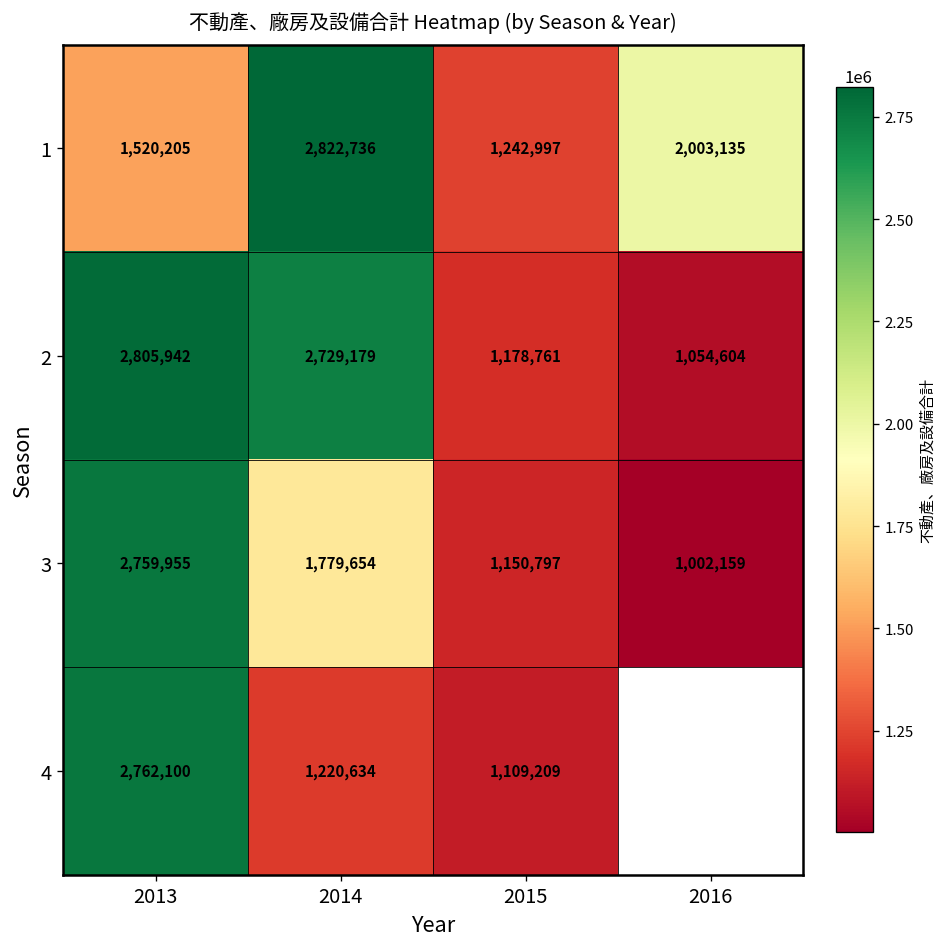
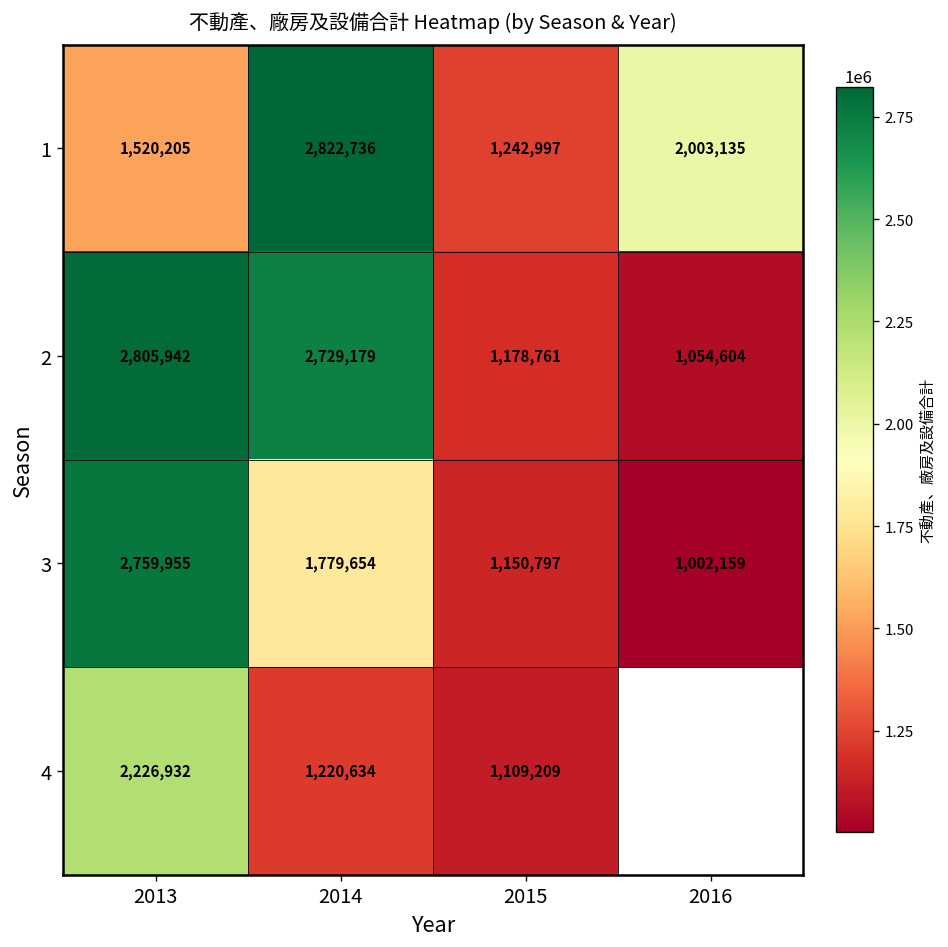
4, 2013: 2,762,100 -> 2,226,932
